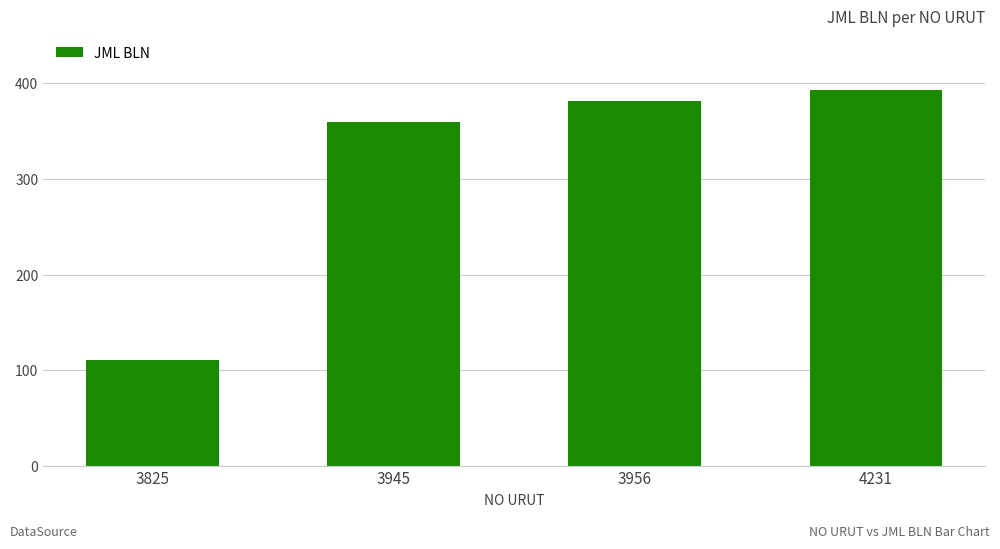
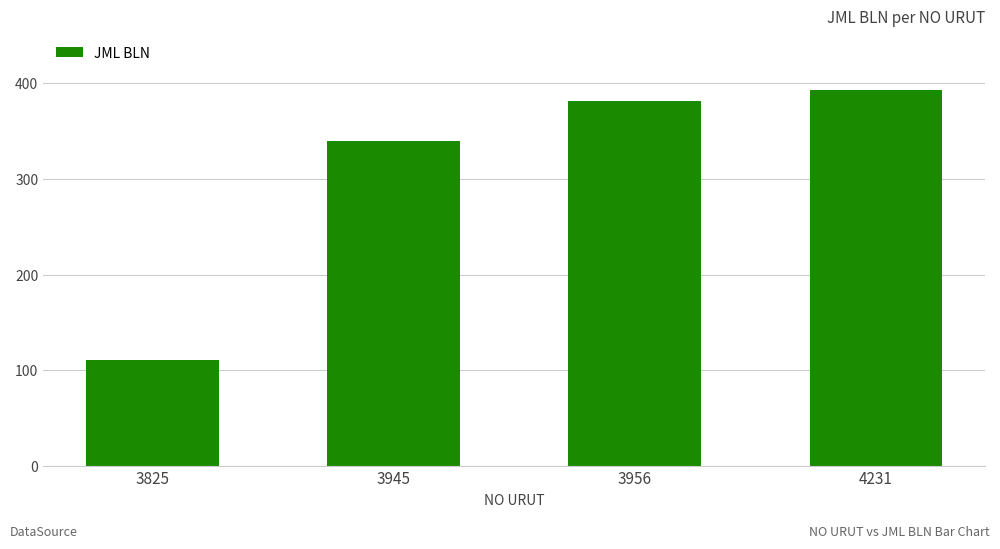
3945: 360 -> 340
